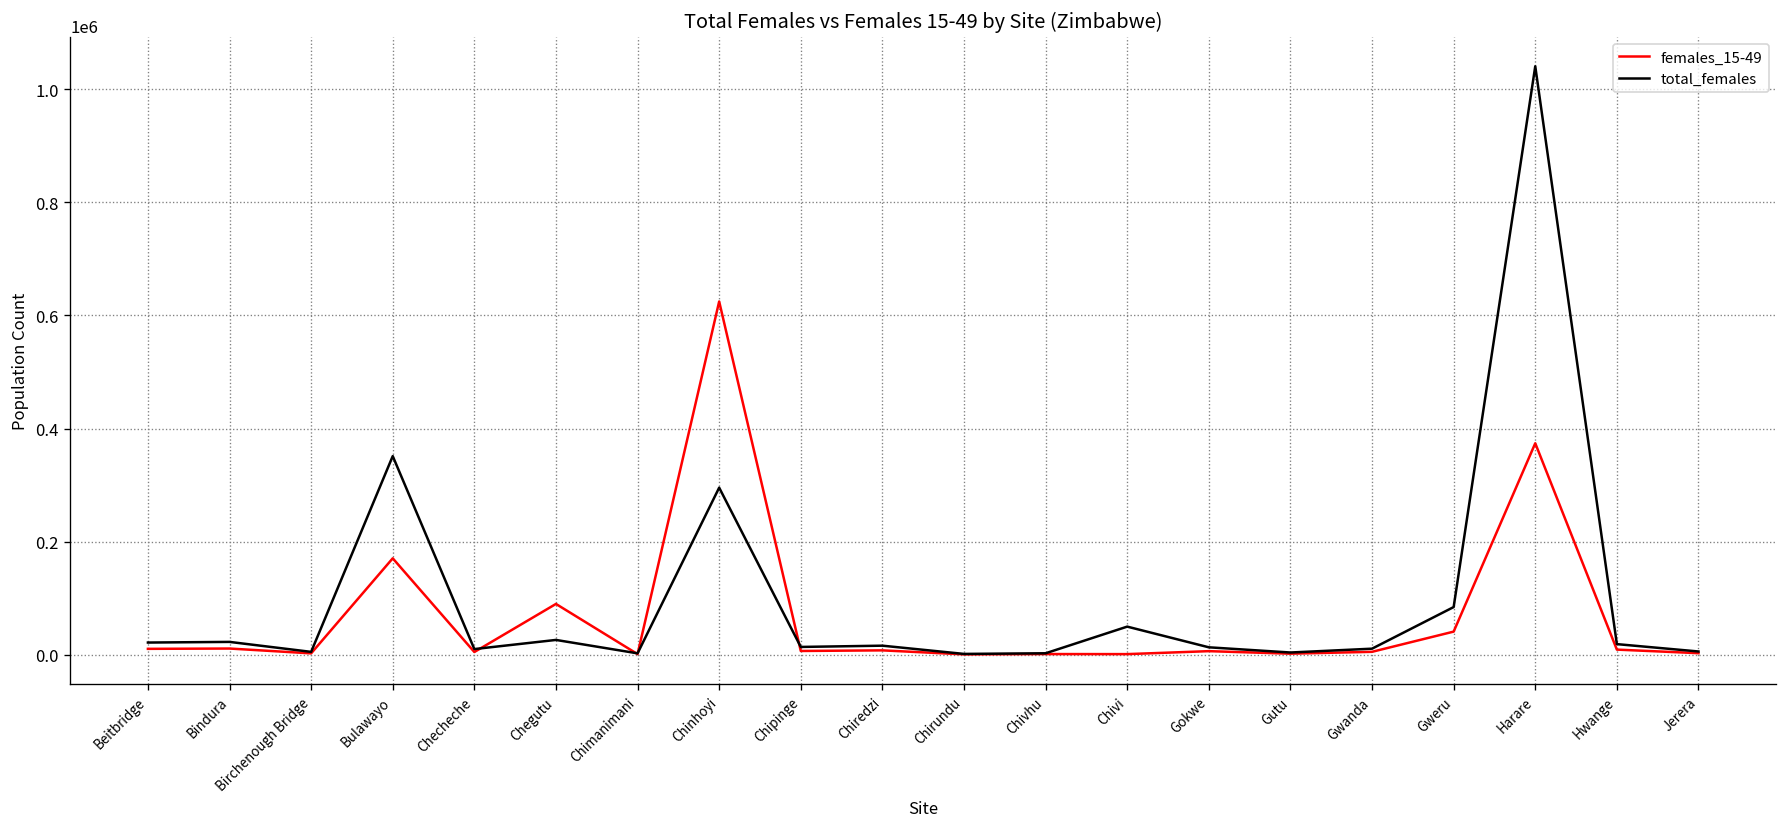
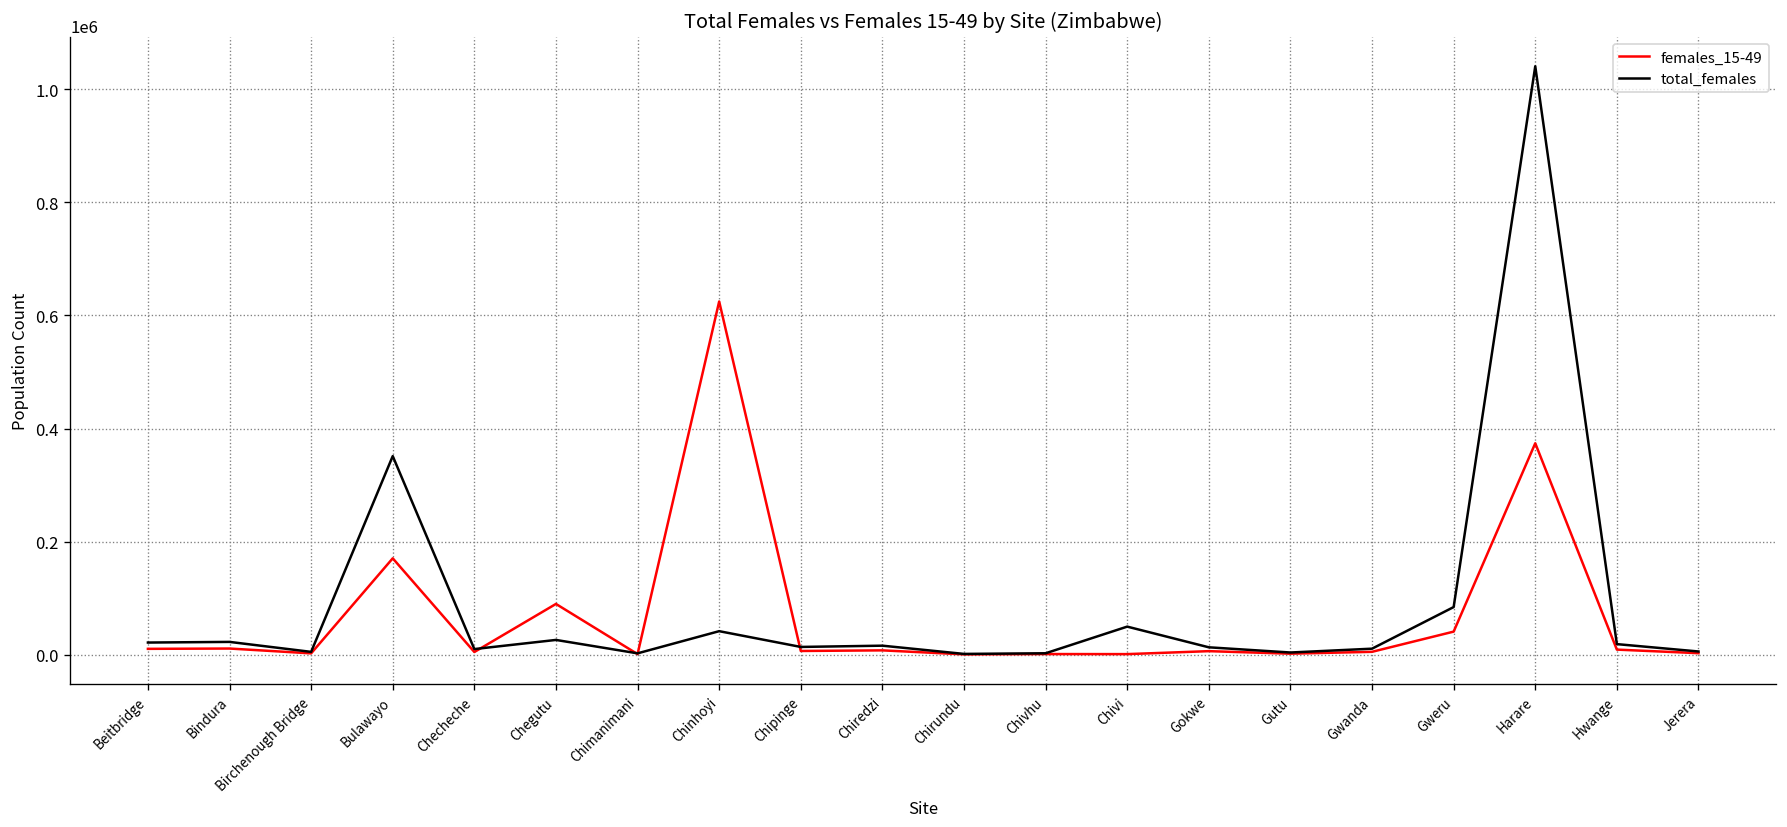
total_females, Chinhoyi: 300000 -> 40000
